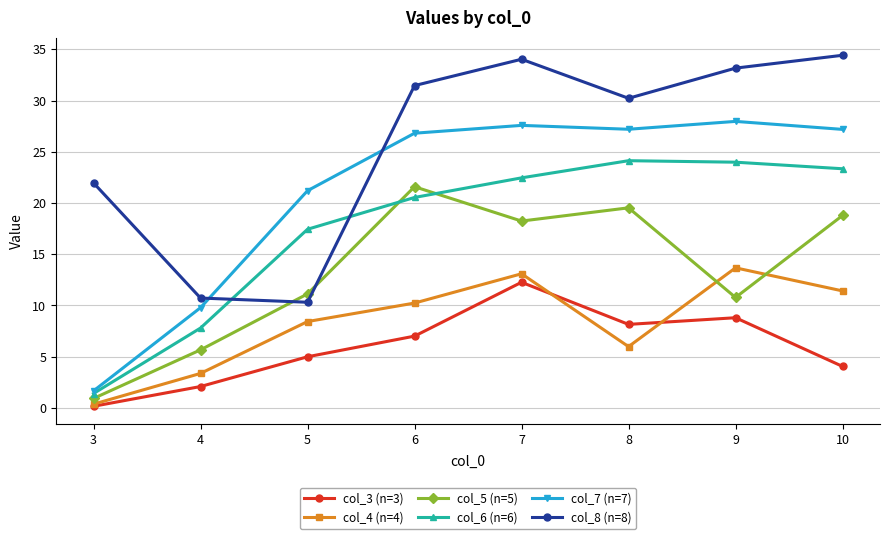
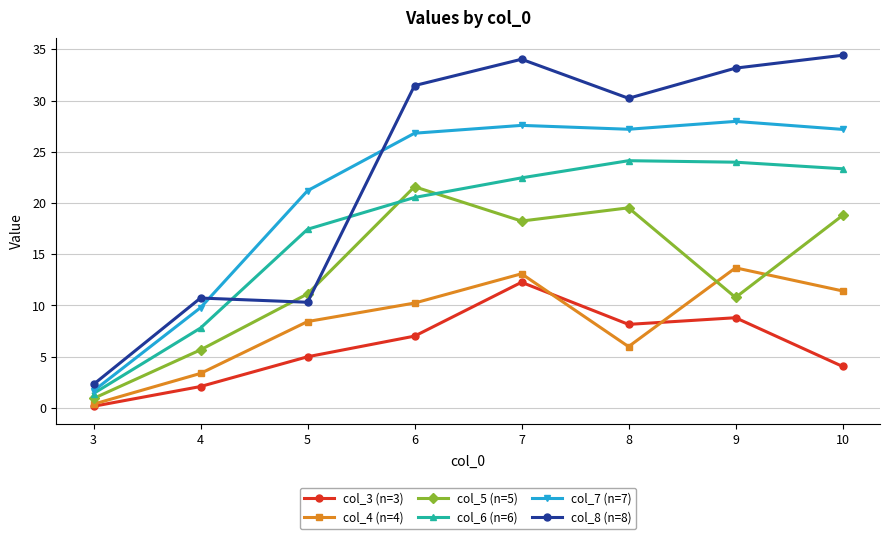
col_8 (n=8), 3: 22.0 -> 2.3
